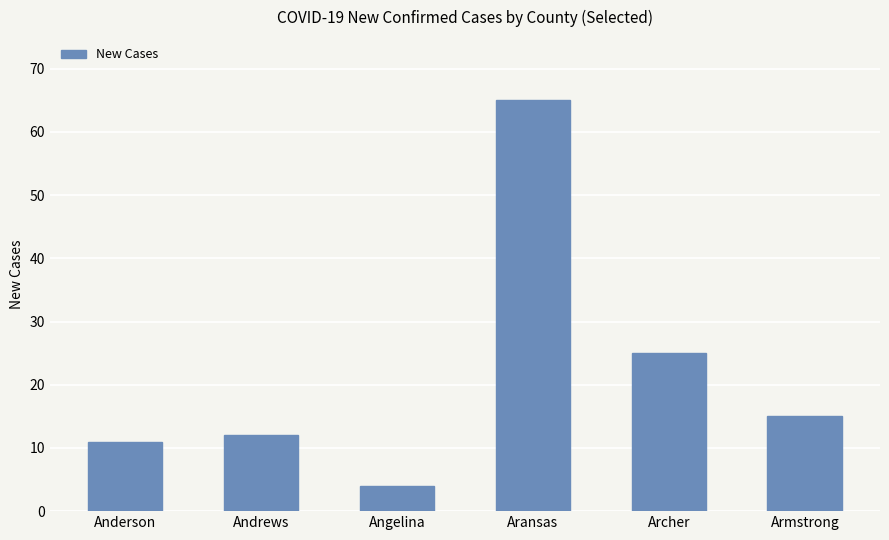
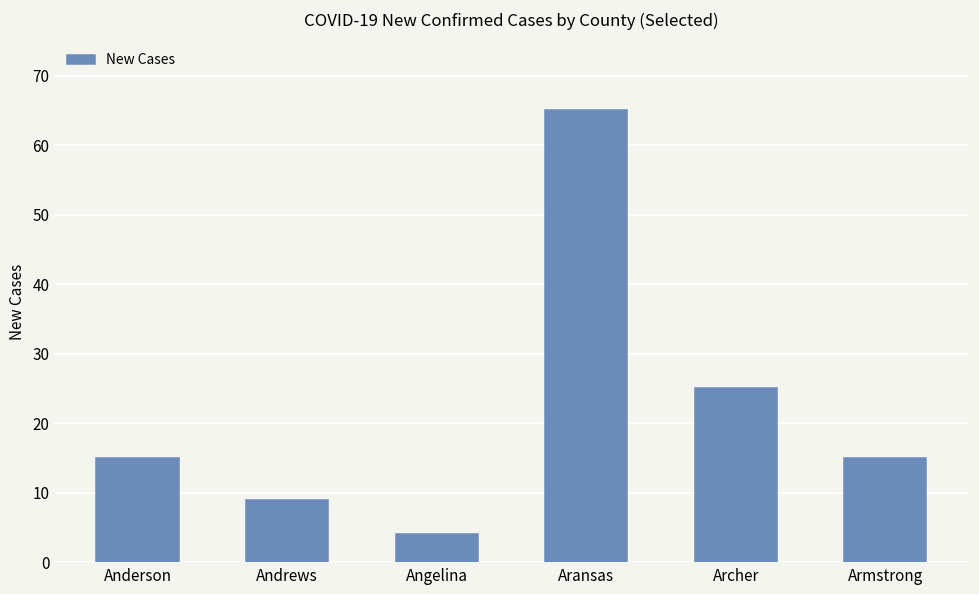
Anderson: 11 -> 15
Andrews: 12 -> 9
